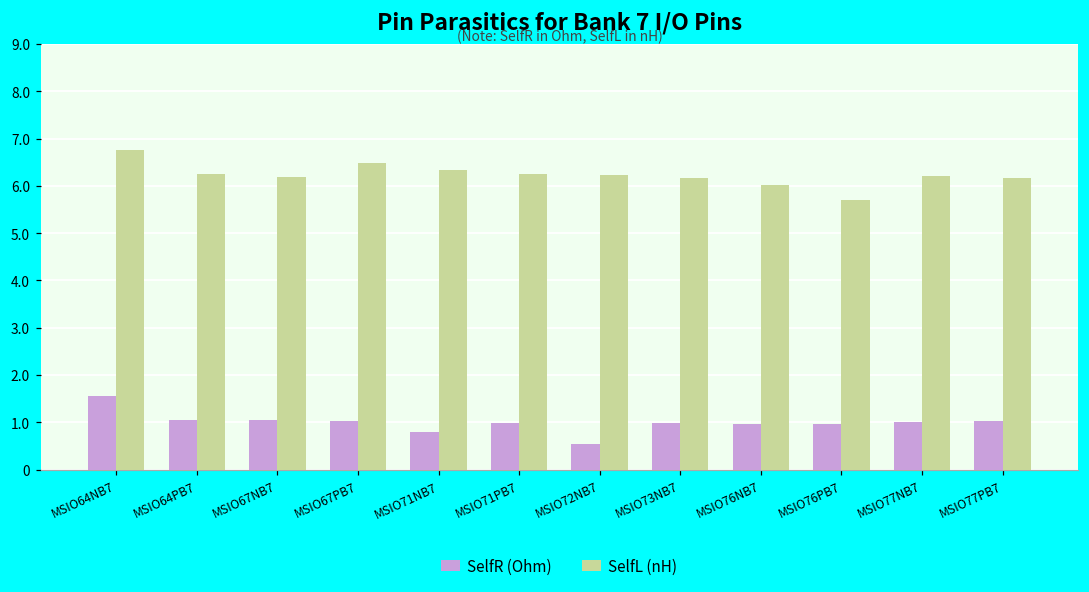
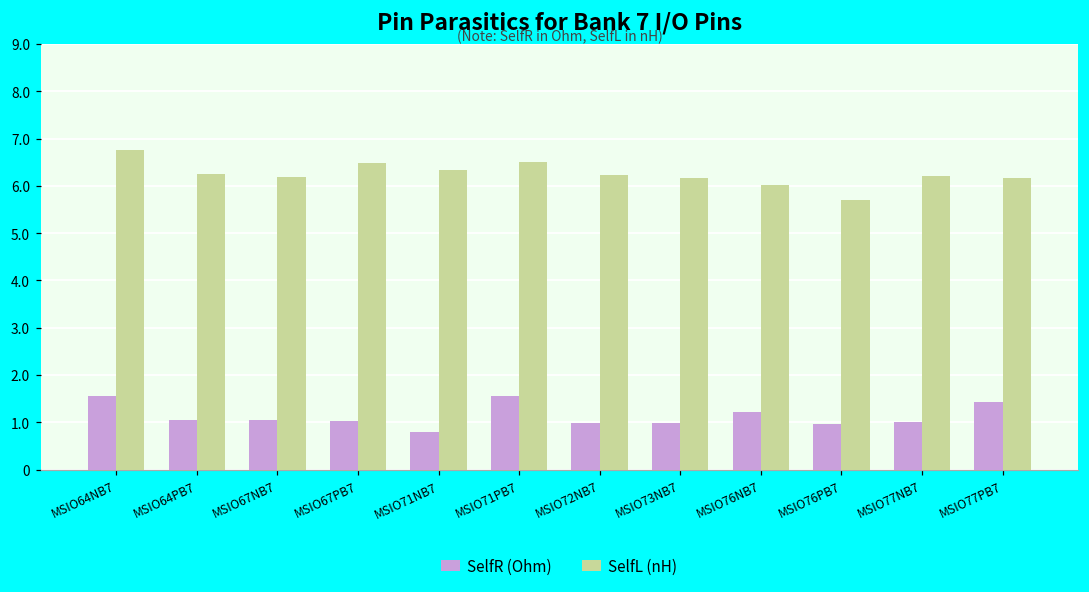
SelfR (Ohm), MSIO71PB7: 1.0 -> 1.5
SelfL (nH), MSIO71PB7: 6.3 -> 6.5
SelfR (Ohm), MSIO72NB7: 0.5 -> 1.0
SelfR (Ohm), MSIO76NB7: 1.0 -> 1.2
SelfR (Ohm), MSIO77PB7: 1.0 -> 1.4
